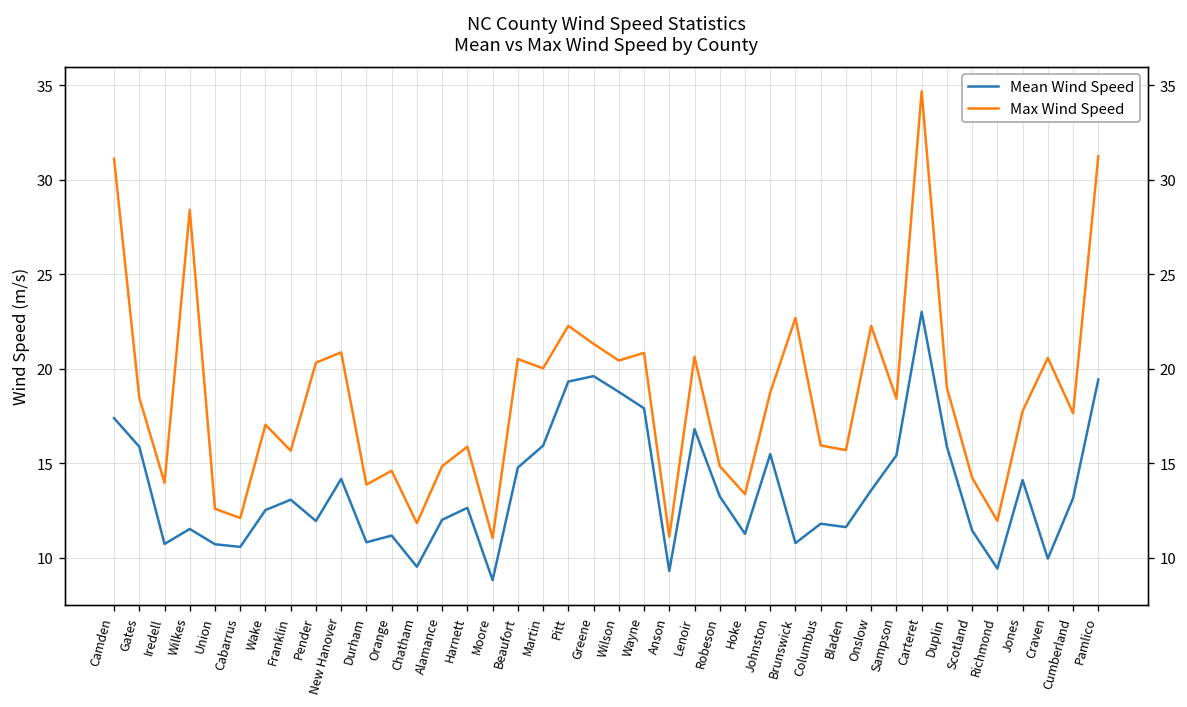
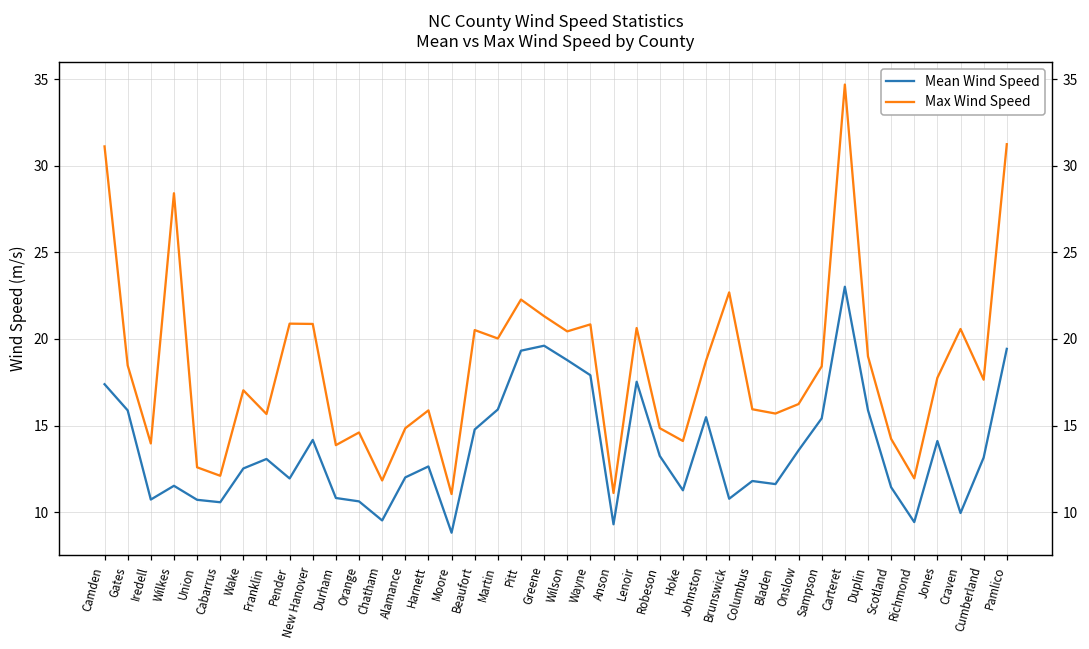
Max Wind Speed, Pender: 20.3 -> 20.9
Mean Wind Speed, Orange: 11.2 -> 10.6
Mean Wind Speed, Lenoir: 16.8 -> 17.5
Max Wind Speed, Hoke: 13.4 -> 14.1
Max Wind Speed, Onslow: 22.3 -> 16.2
